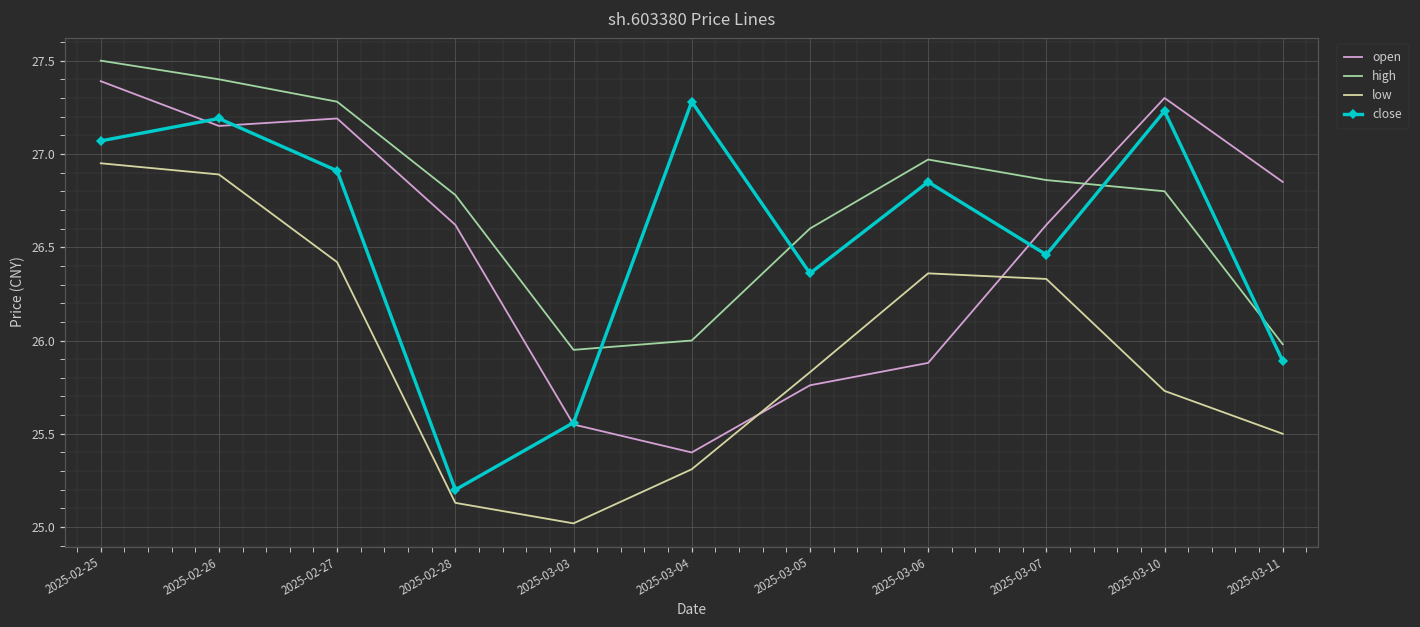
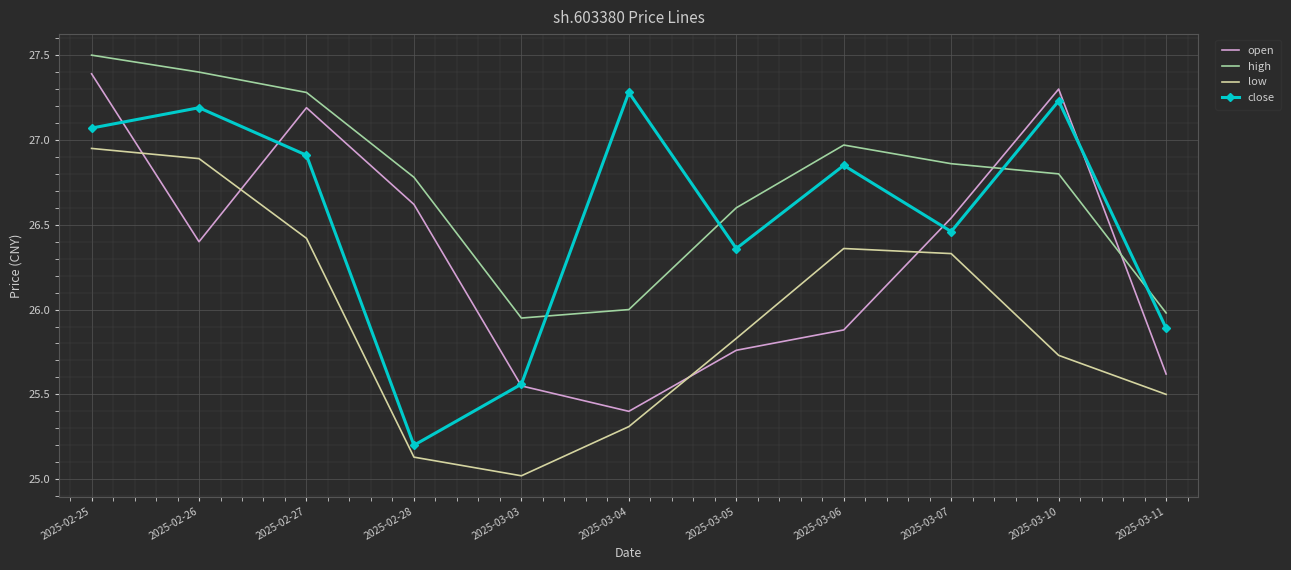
open, 2025-02-26: 27.15 -> 26.40
open, 2025-03-07: 26.62 -> 26.54
open, 2025-03-11: 26.85 -> 25.62
